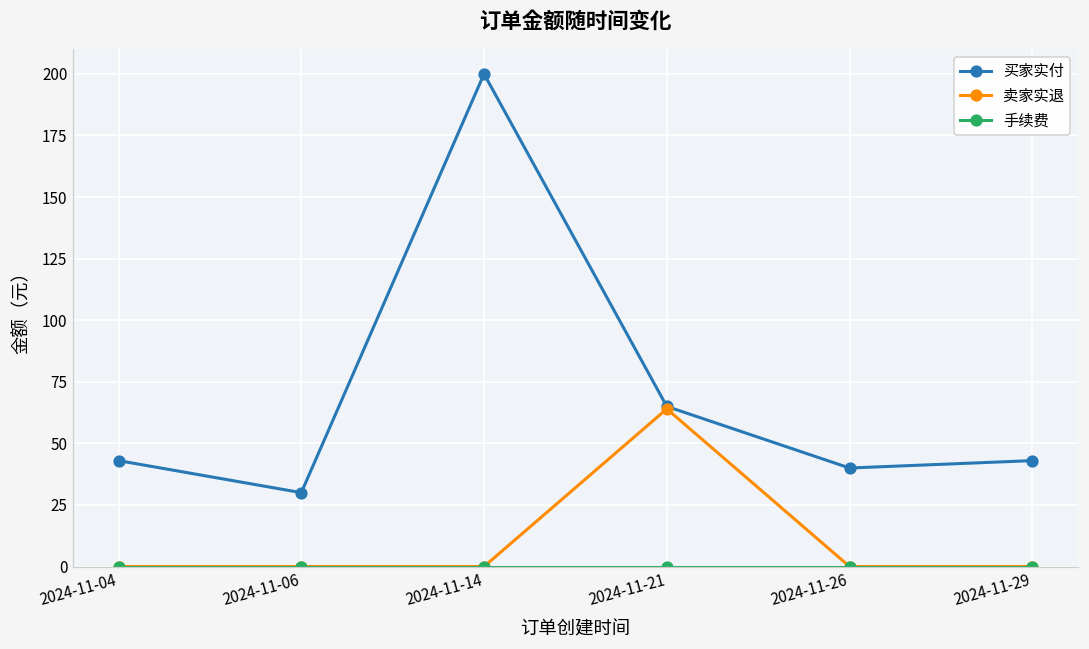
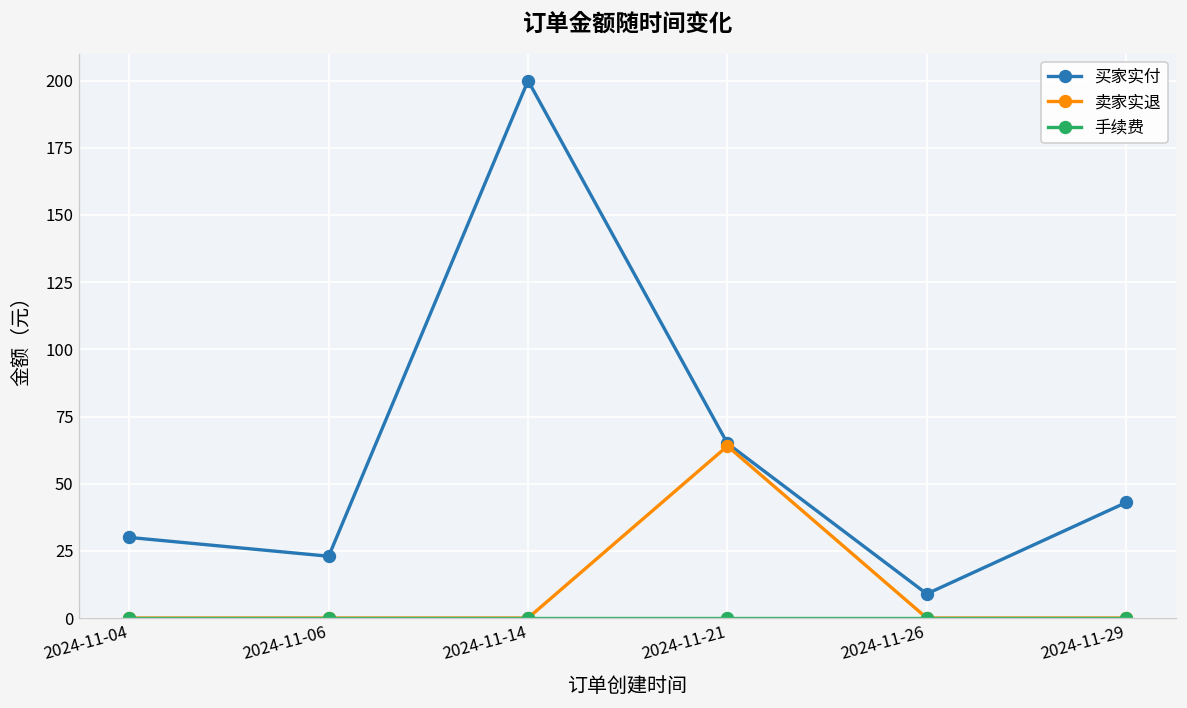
买家实付, 2024-11-04: 43 -> 30
买家实付, 2024-11-06: 30 -> 23
买家实付, 2024-11-26: 40 -> 9
